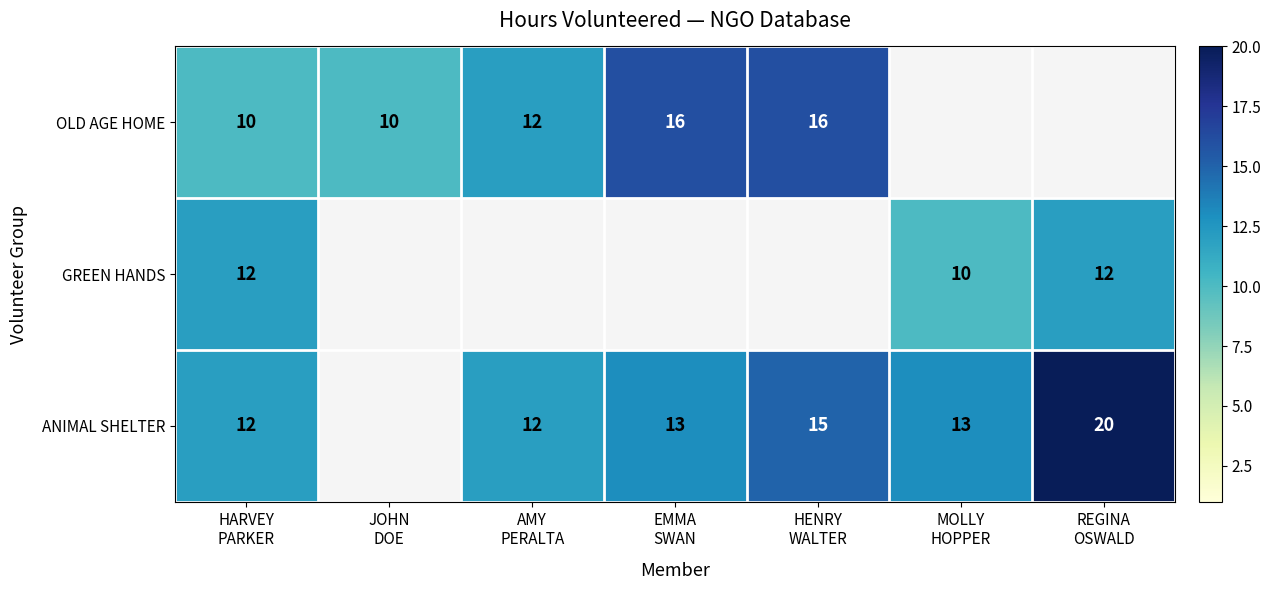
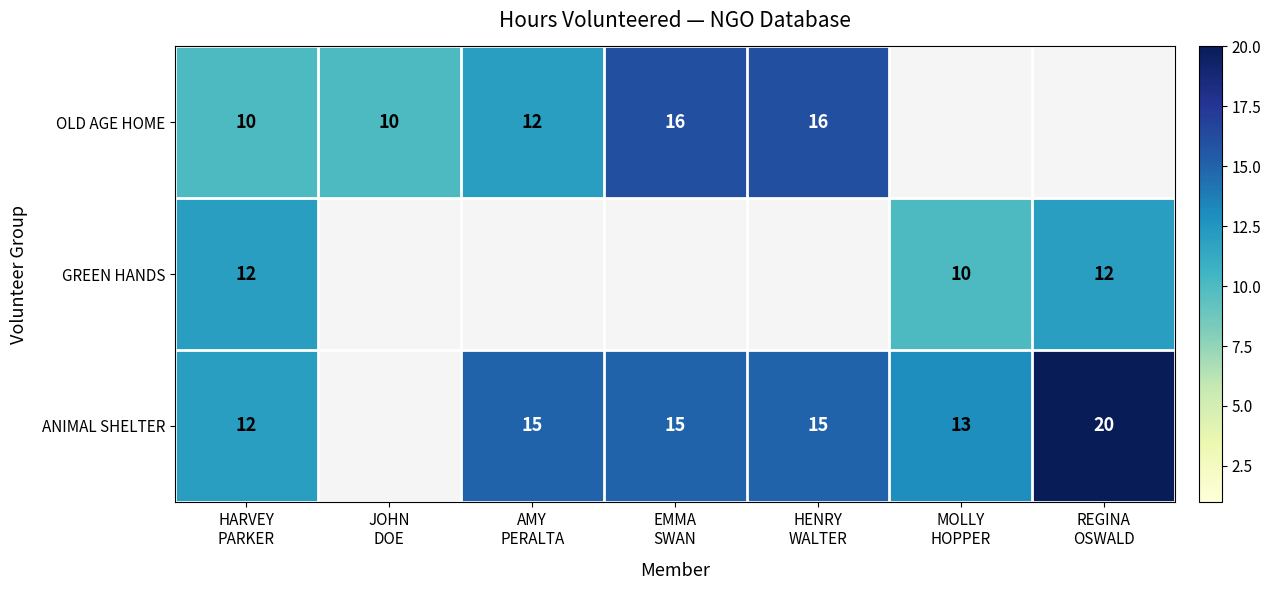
ANIMAL SHELTER, AMY PERALTA: 12 -> 15
ANIMAL SHELTER, EMMA SWAN: 13 -> 15
